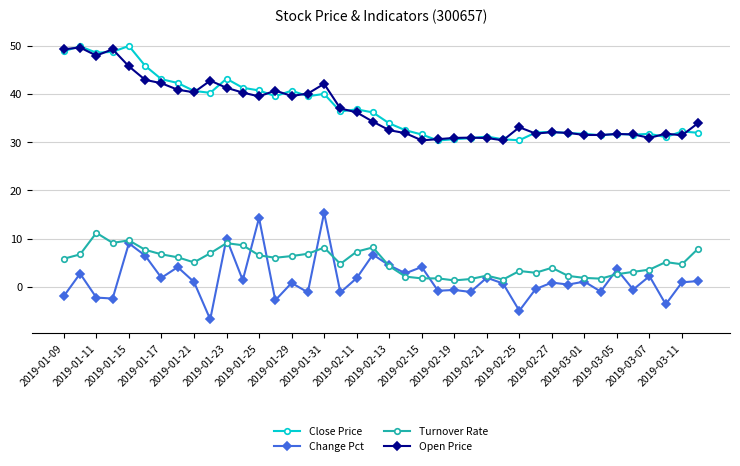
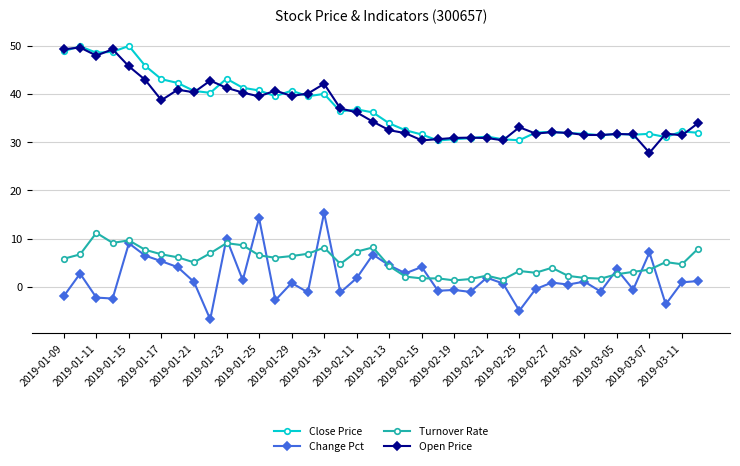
Change Pct, 2019-01-17: 2 -> 5
Open Price, 2019-01-17: 42 -> 39
Change Pct, 2019-03-07: 2 -> 7
Open Price, 2019-03-07: 31 -> 28
